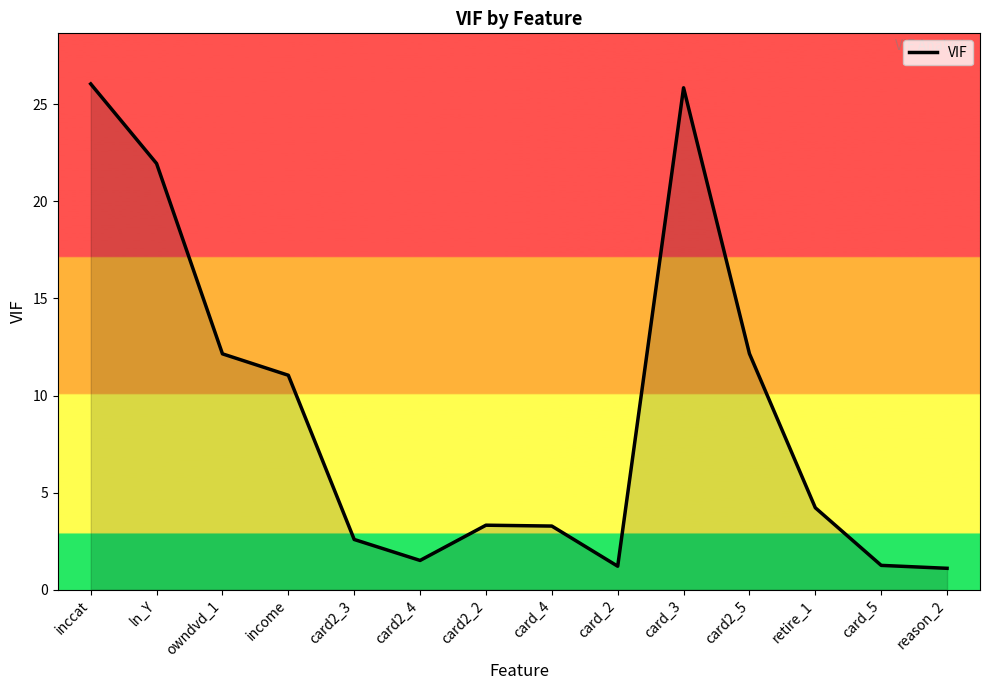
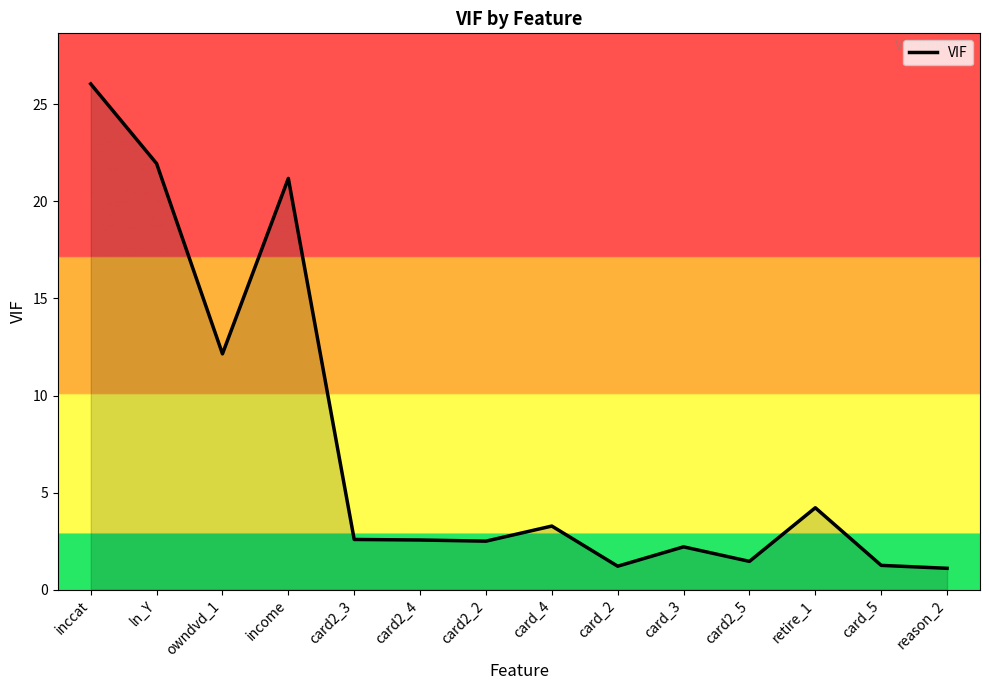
income: 11.0 -> 21.2
card2_4: 1.5 -> 2.6
card2_2: 3.3 -> 2.5
card_3: 25.9 -> 2.2
card2_5: 12.2 -> 1.5
